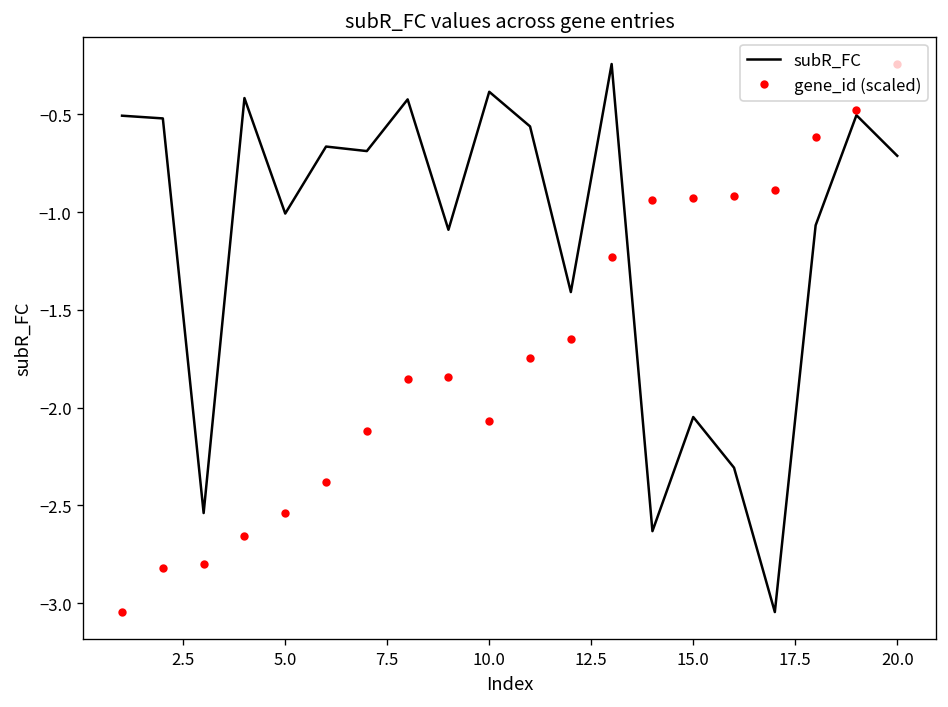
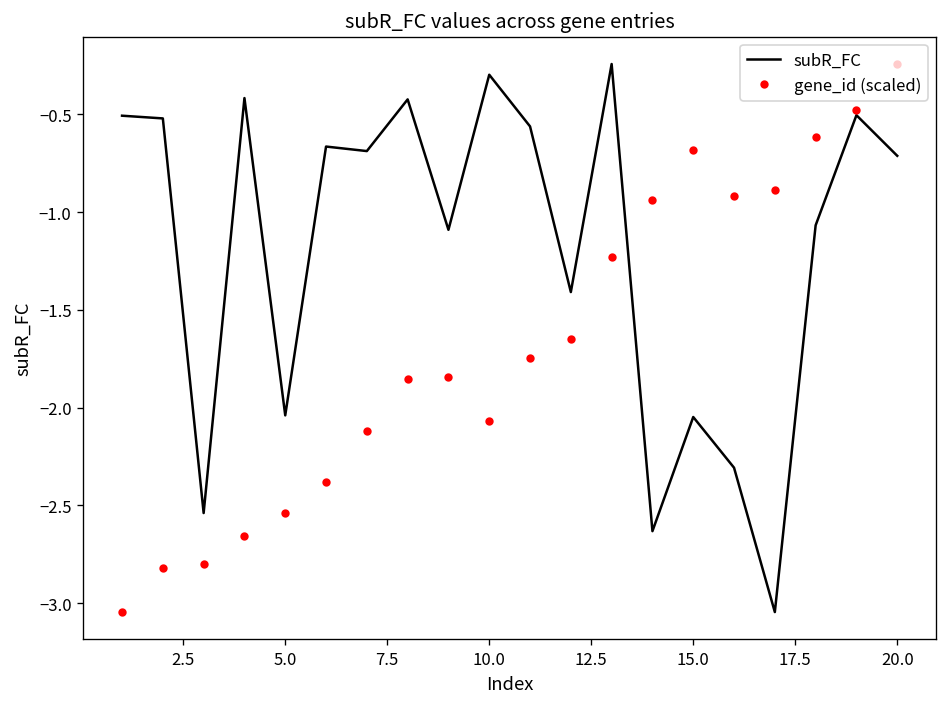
subR_FC, 5.0: -1.01 -> -2.04
subR_FC, 10.0: -0.38 -> -0.30
gene_id (scaled), 15.0: -0.93 -> -0.68
